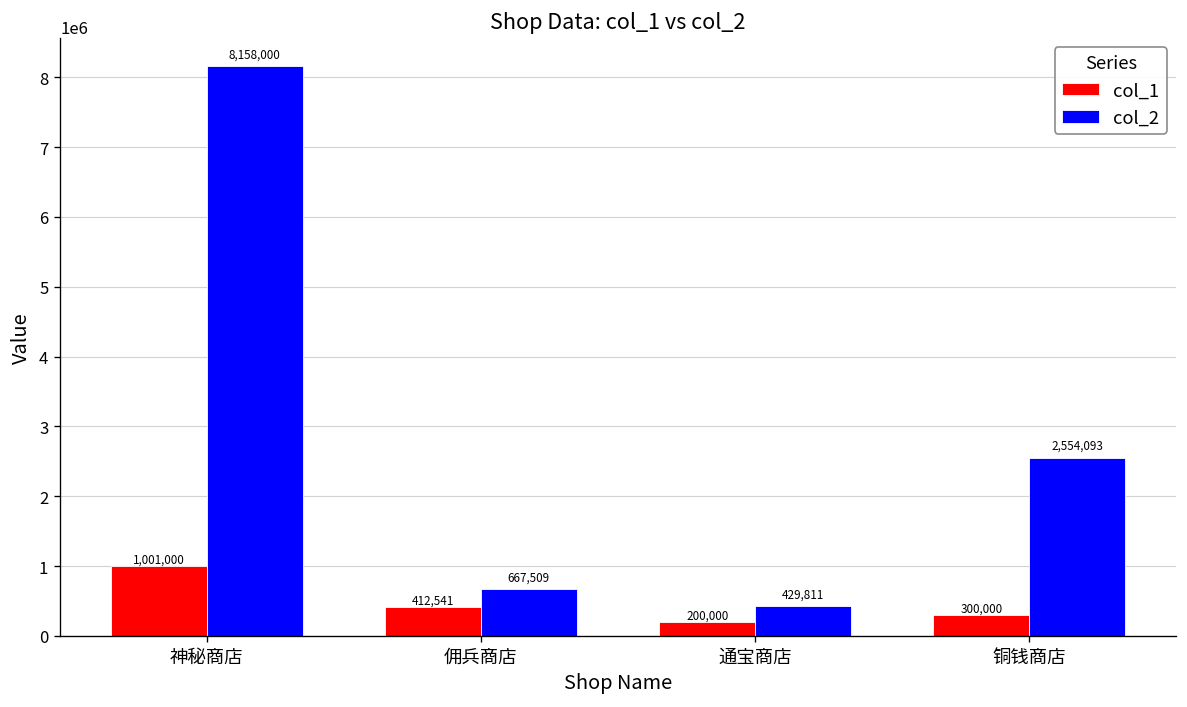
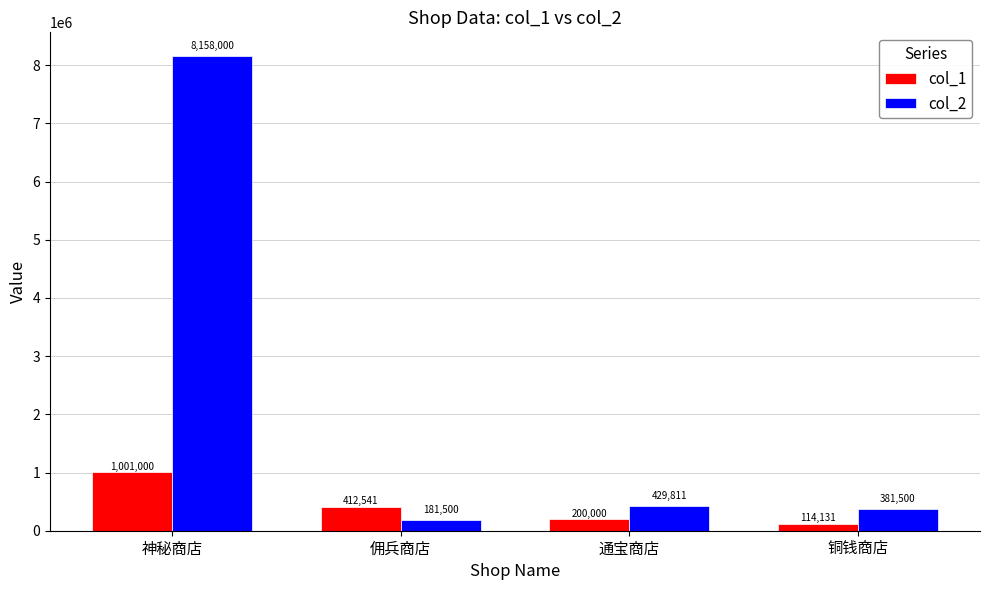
col_2, 佣兵商店: 667,509 -> 181,500
col_1, 铜钱商店: 300,000 -> 114,131
col_2, 铜钱商店: 2,554,093 -> 381,500
